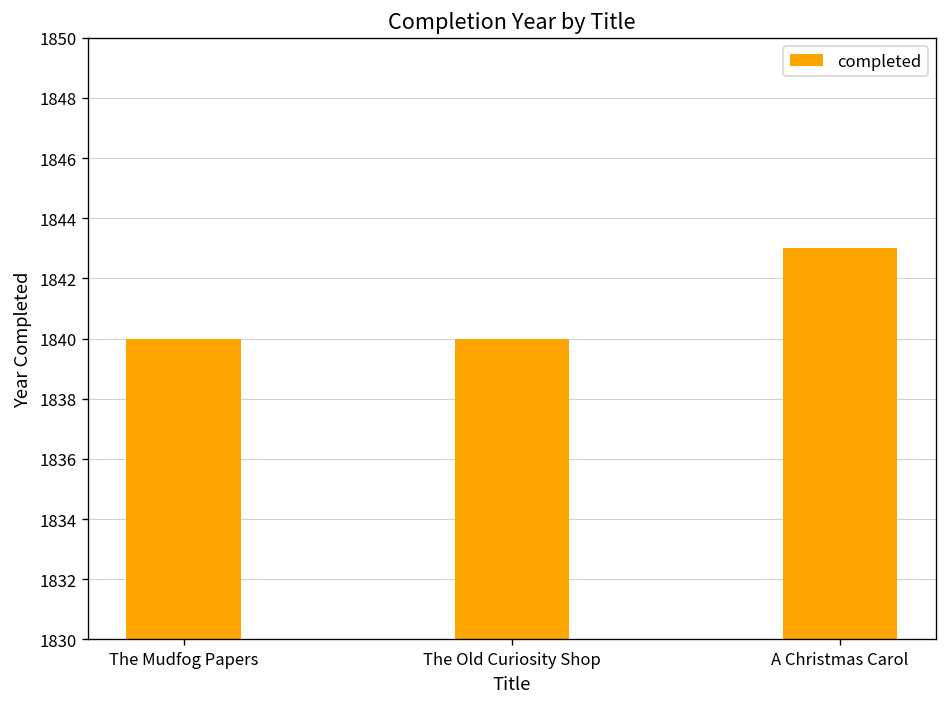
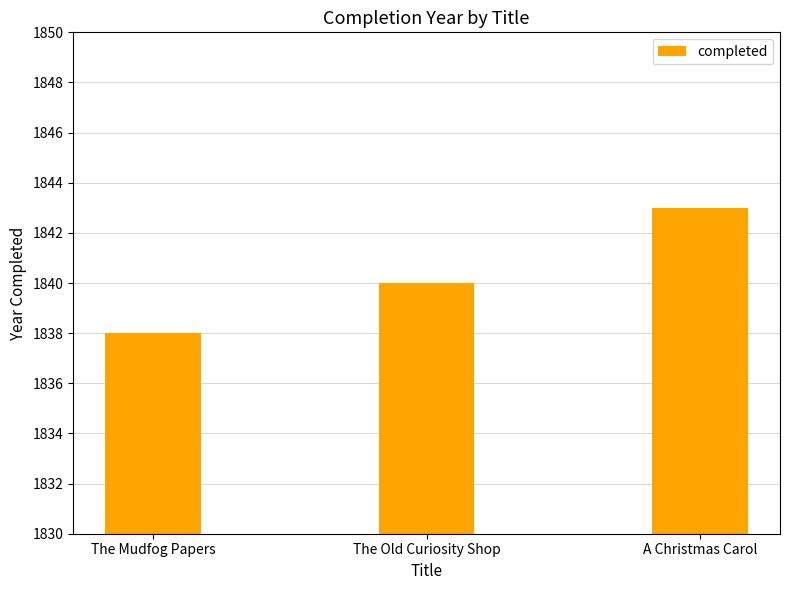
The Mudfog Papers: 1840 -> 1838
